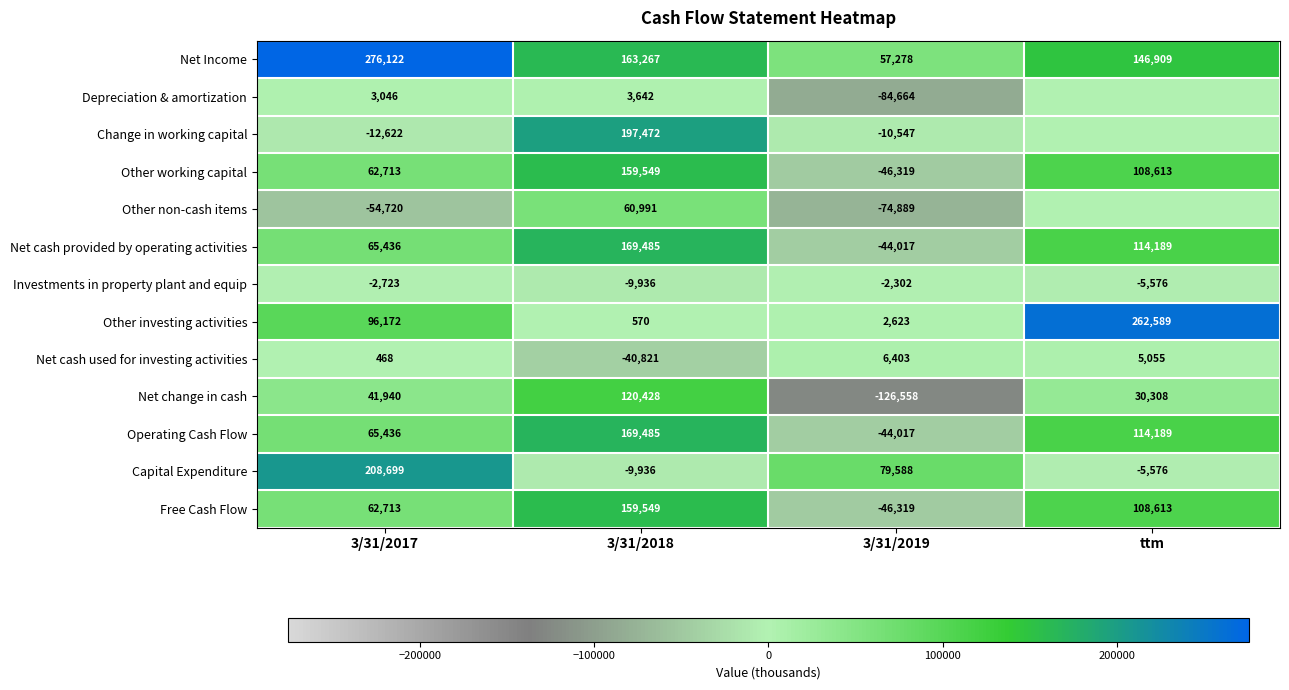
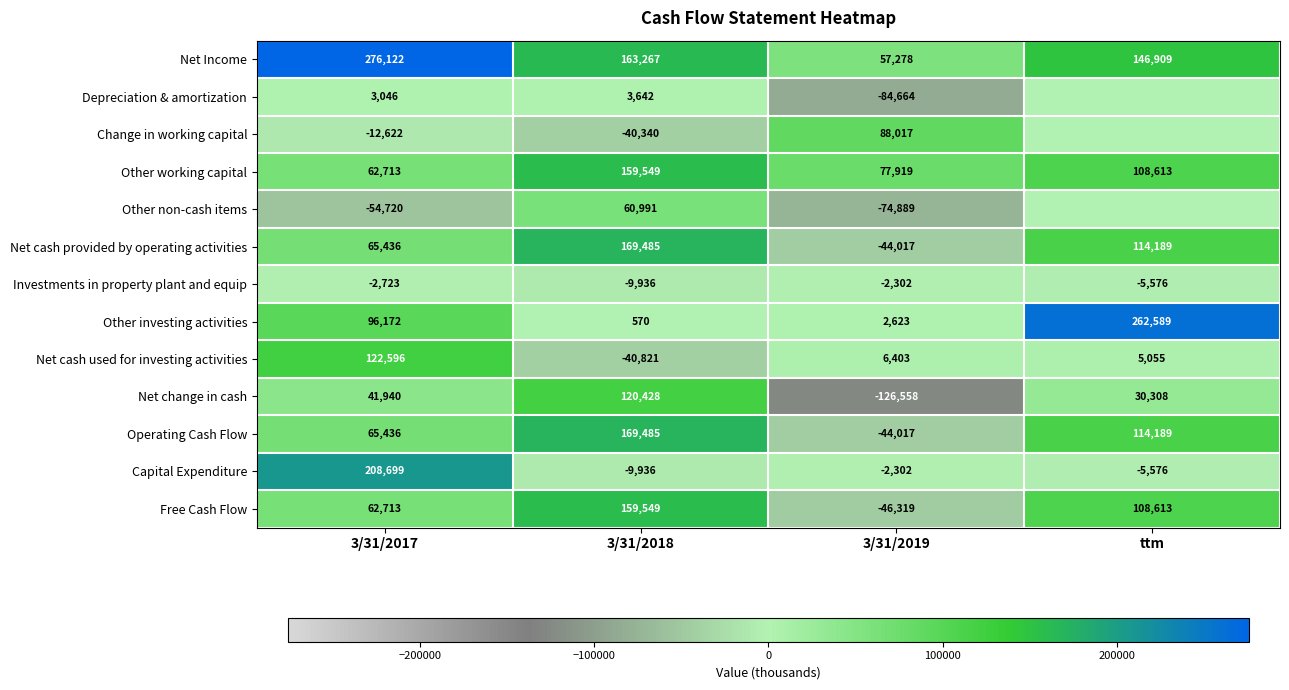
Change in working capital, 3/31/2018: 197,472 -> -40,340
Change in working capital, 3/31/2019: -10,547 -> 88,017
Other working capital, 3/31/2019: -46,319 -> 77,919
Net cash used for investing activities, 3/31/2017: 468 -> 122,596
Capital Expenditure, 3/31/2019: 79,588 -> -2,302
